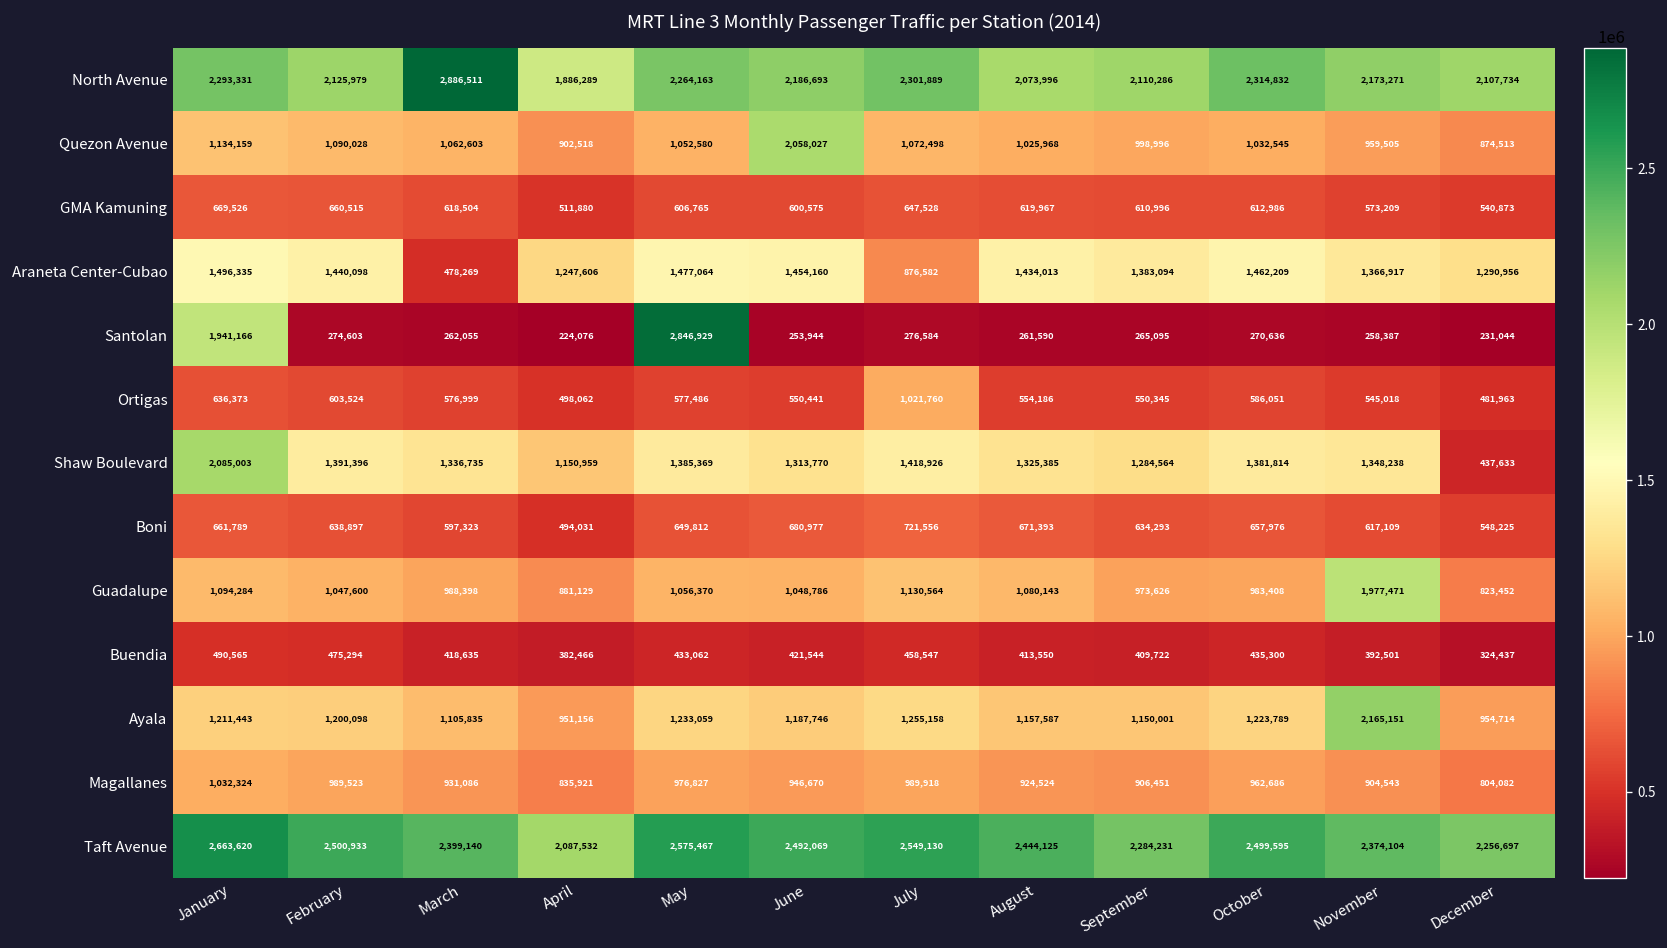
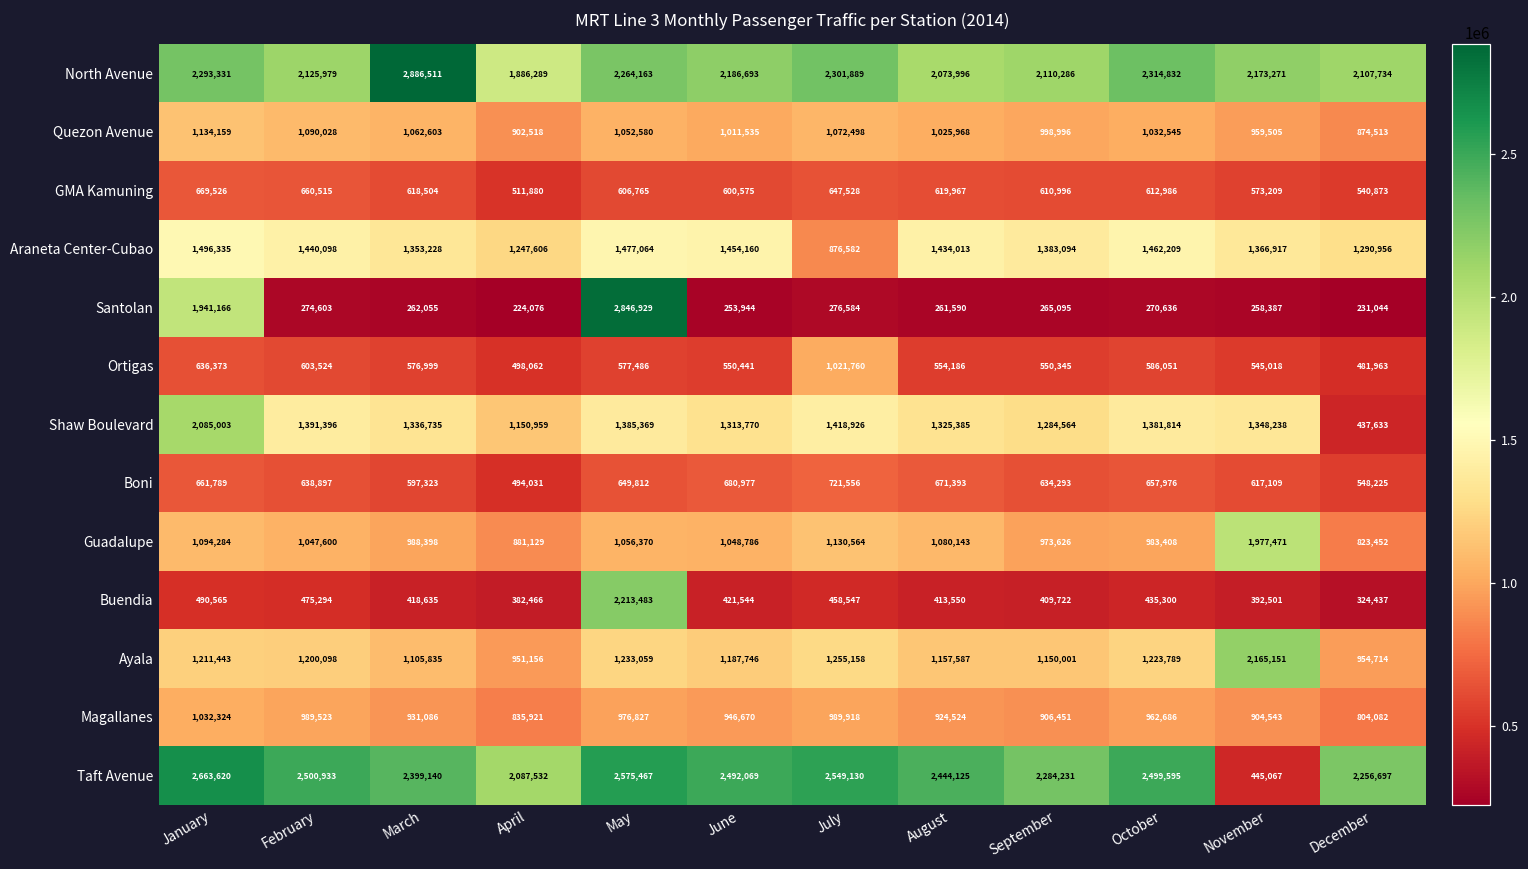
Quezon Avenue, June: 2,058,027 -> 1,011,535
Araneta Center-Cubao, March: 478,269 -> 1,353,228
Buendia, May: 433,062 -> 2,213,483
Taft Avenue, November: 2,374,104 -> 445,067
